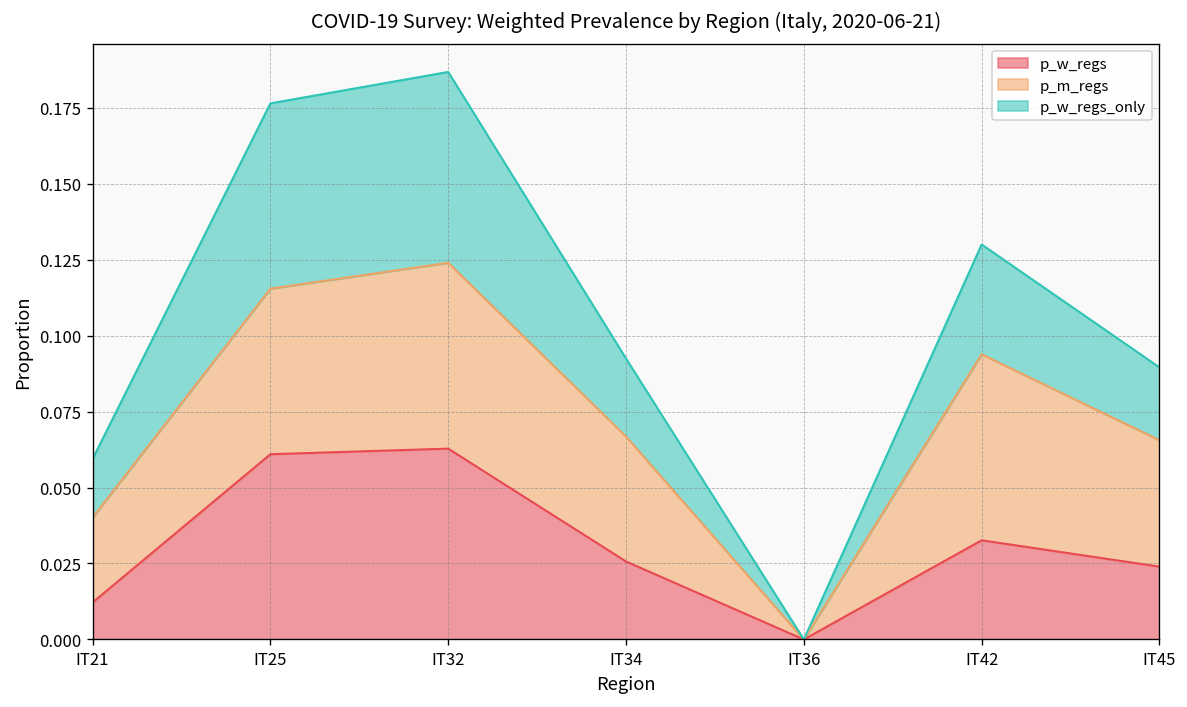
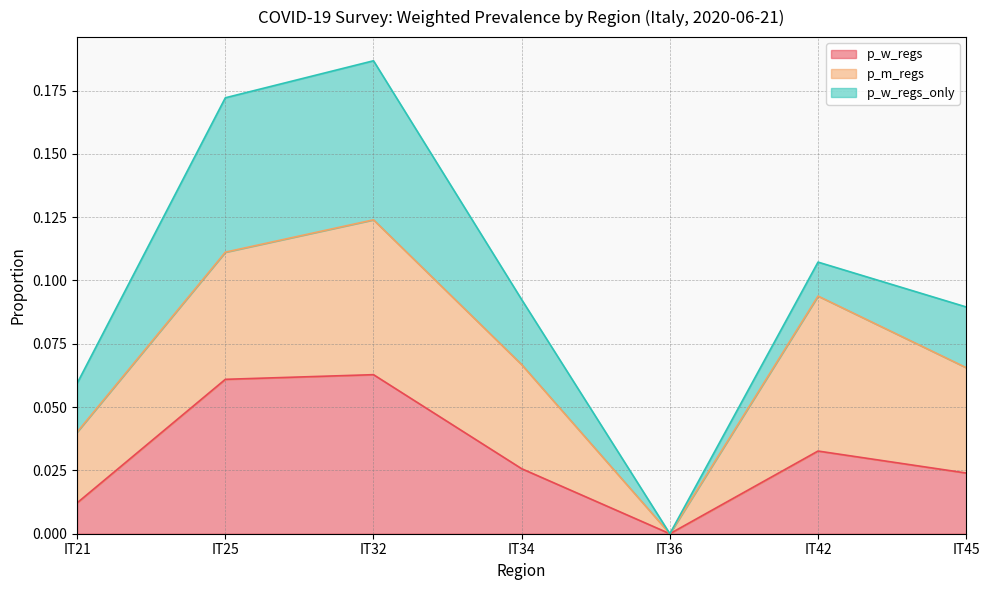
p_m_regs, IT25: 0.054 -> 0.050
p_w_regs_only, IT42: 0.036 -> 0.013
